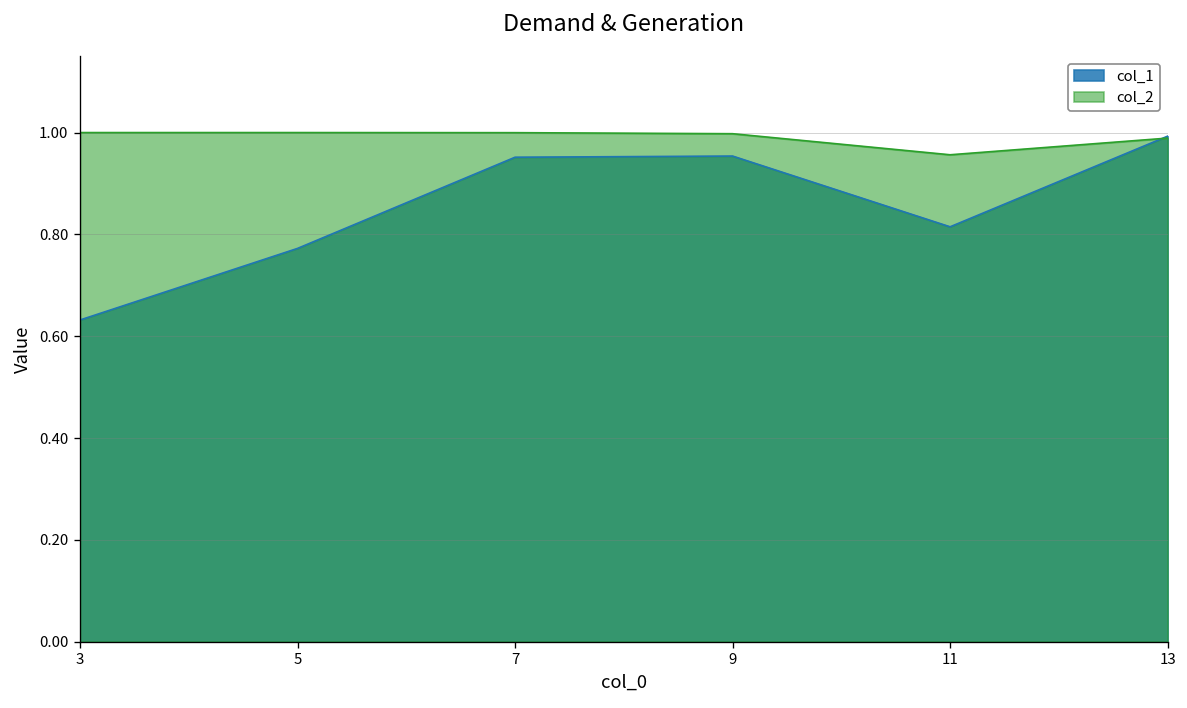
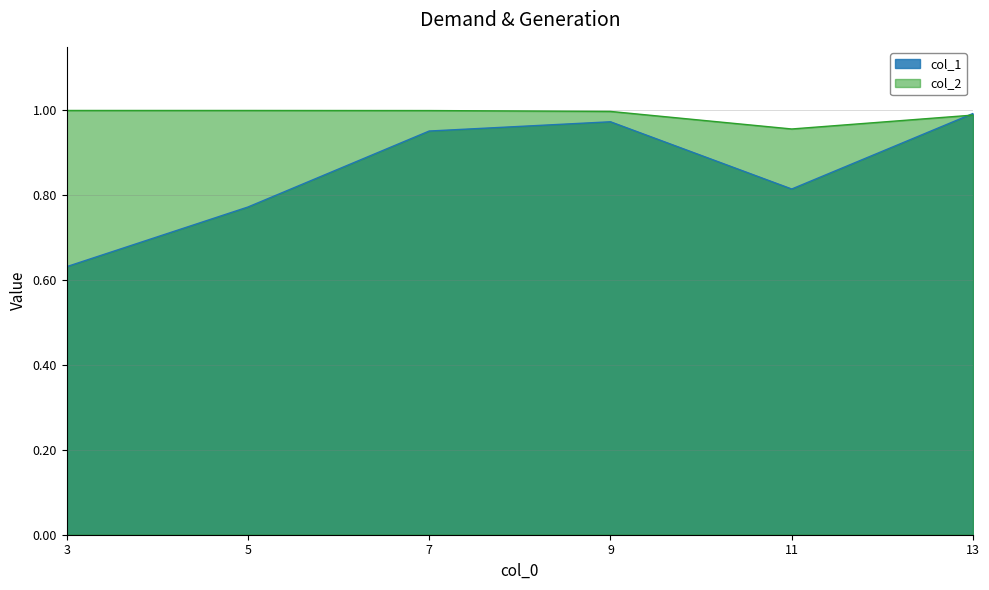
col_1, 9: 0.95 -> 0.97
